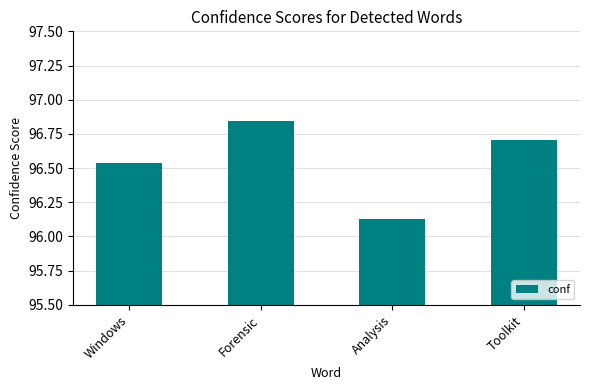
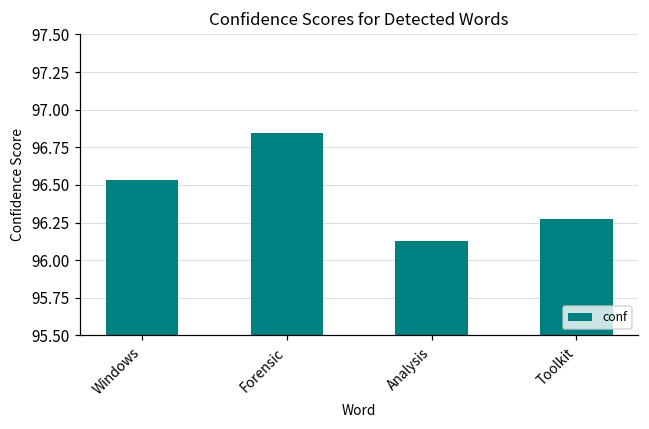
Toolkit: 96.70 -> 96.27
